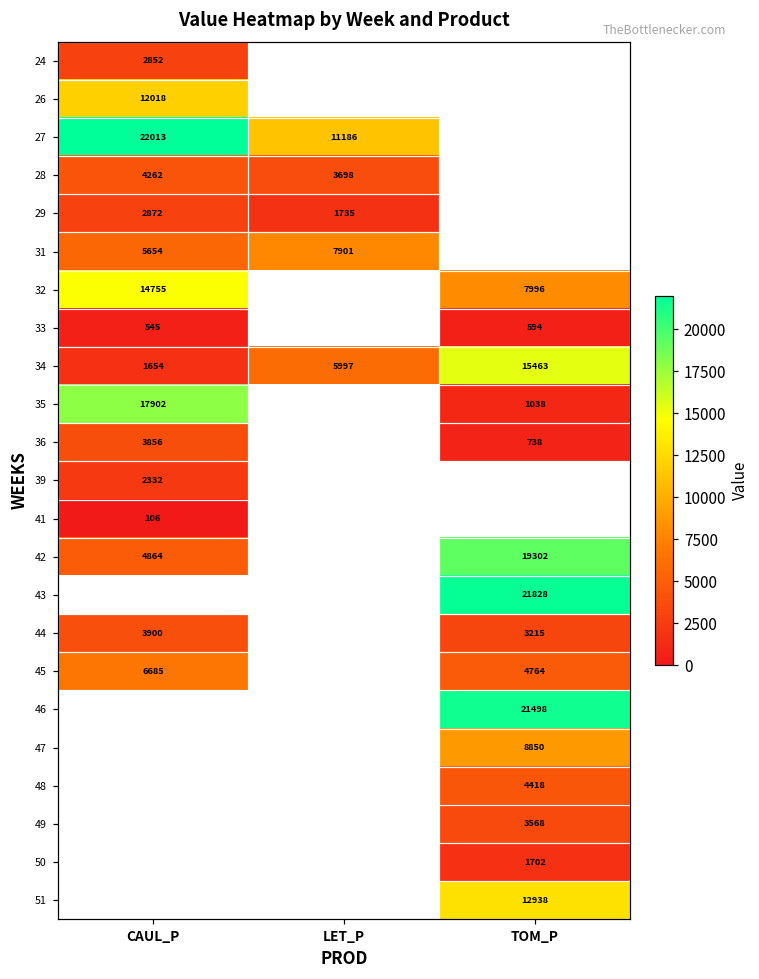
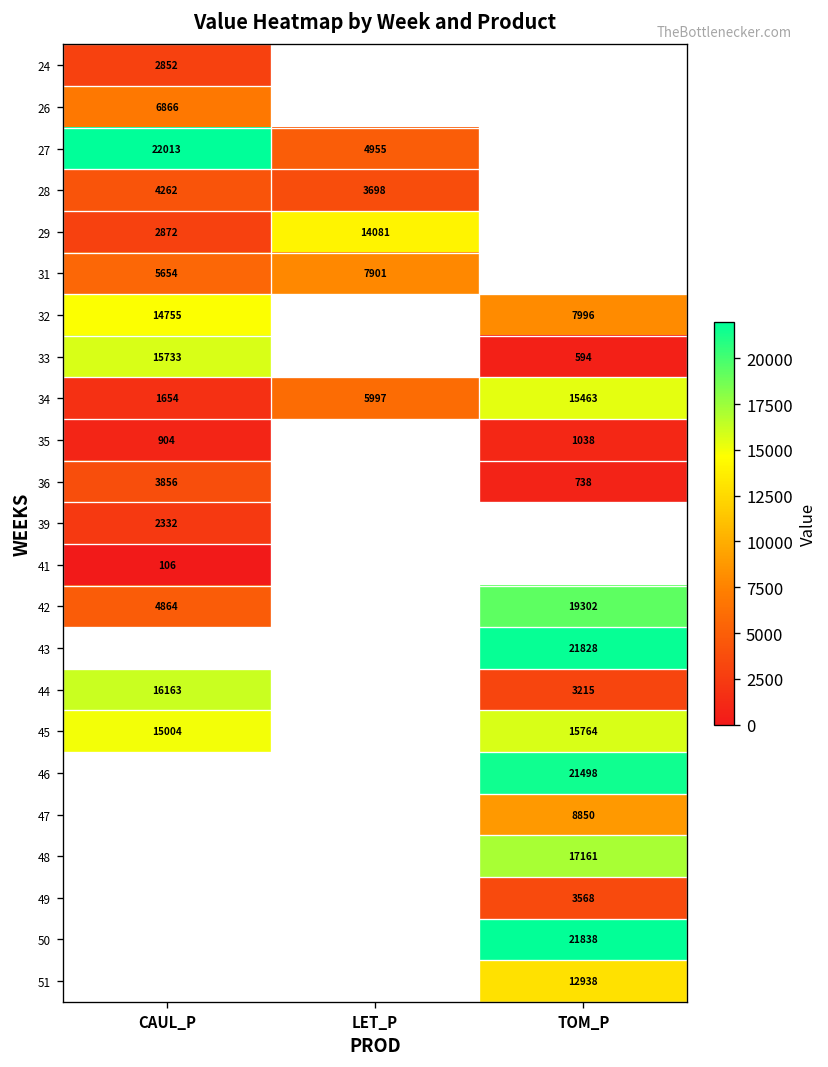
26, CAUL_P: 12018 -> 6866
27, LET_P: 11186 -> 4955
29, LET_P: 1735 -> 14081
33, CAUL_P: 545 -> 15733
35, CAUL_P: 17902 -> 904
44, CAUL_P: 3900 -> 16163
45, CAUL_P: 6685 -> 15004
45, TOM_P: 4764 -> 15764
48, TOM_P: 4418 -> 17161
50, TOM_P: 1702 -> 21838
